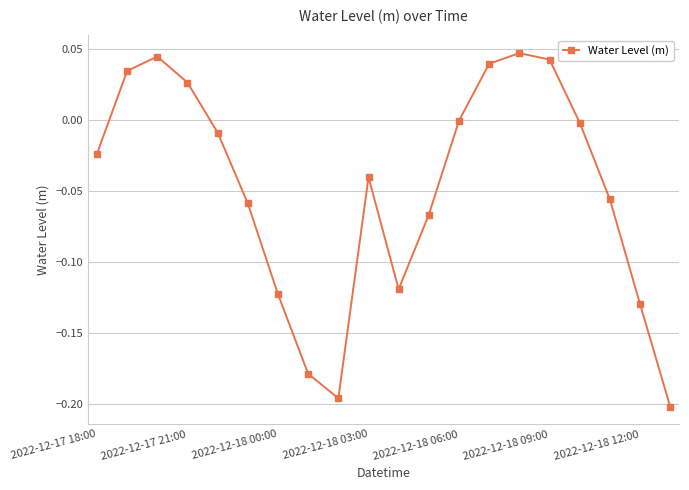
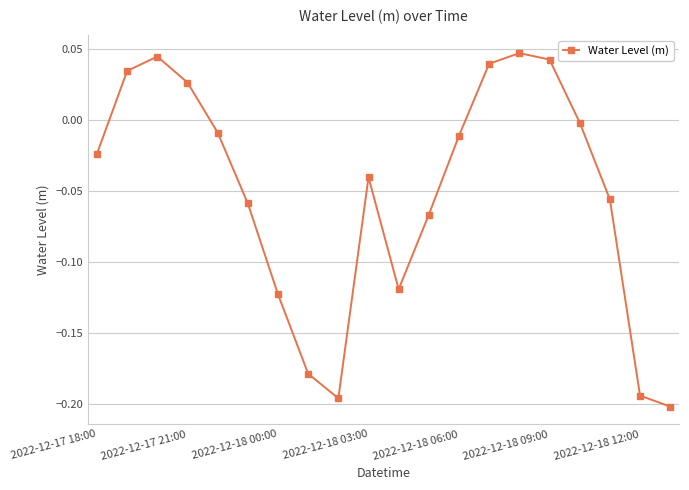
2022-12-18 06:00: -0.001 -> -0.011
2022-12-18 12:00: -0.130 -> -0.194
